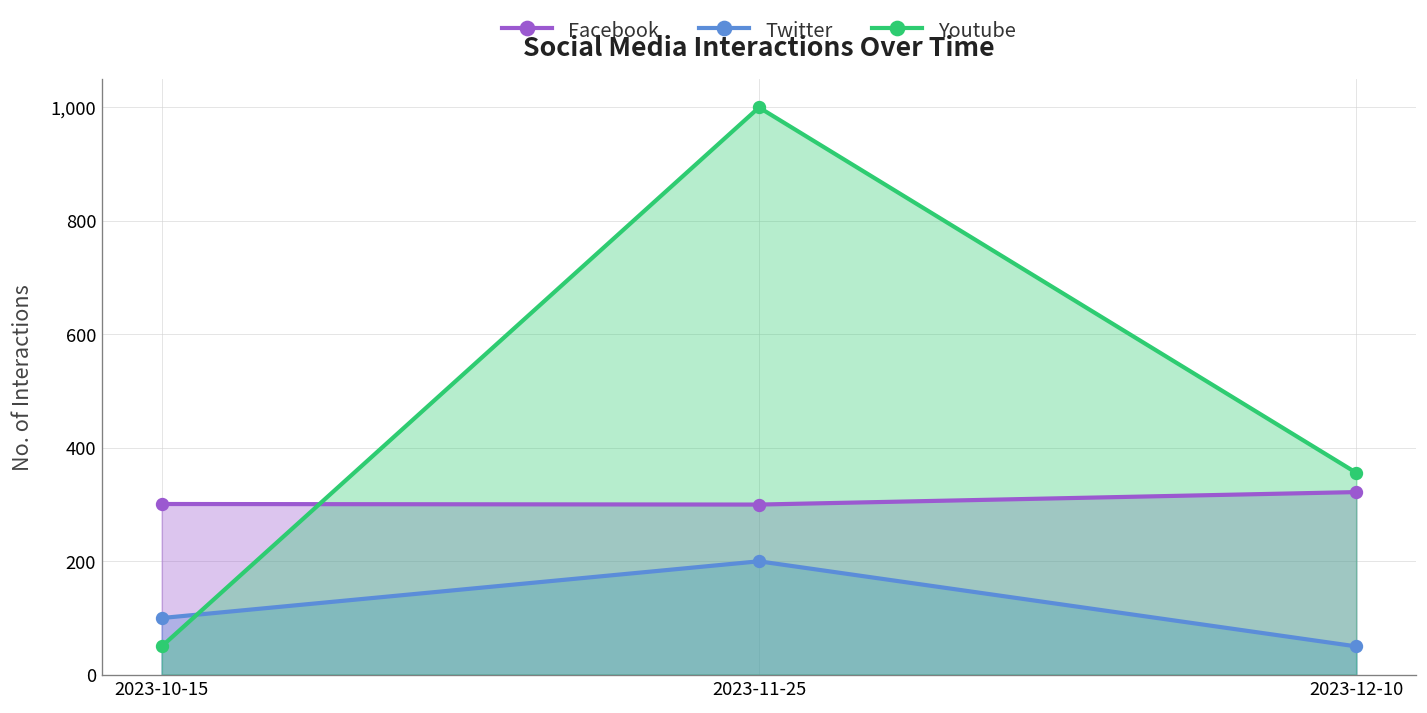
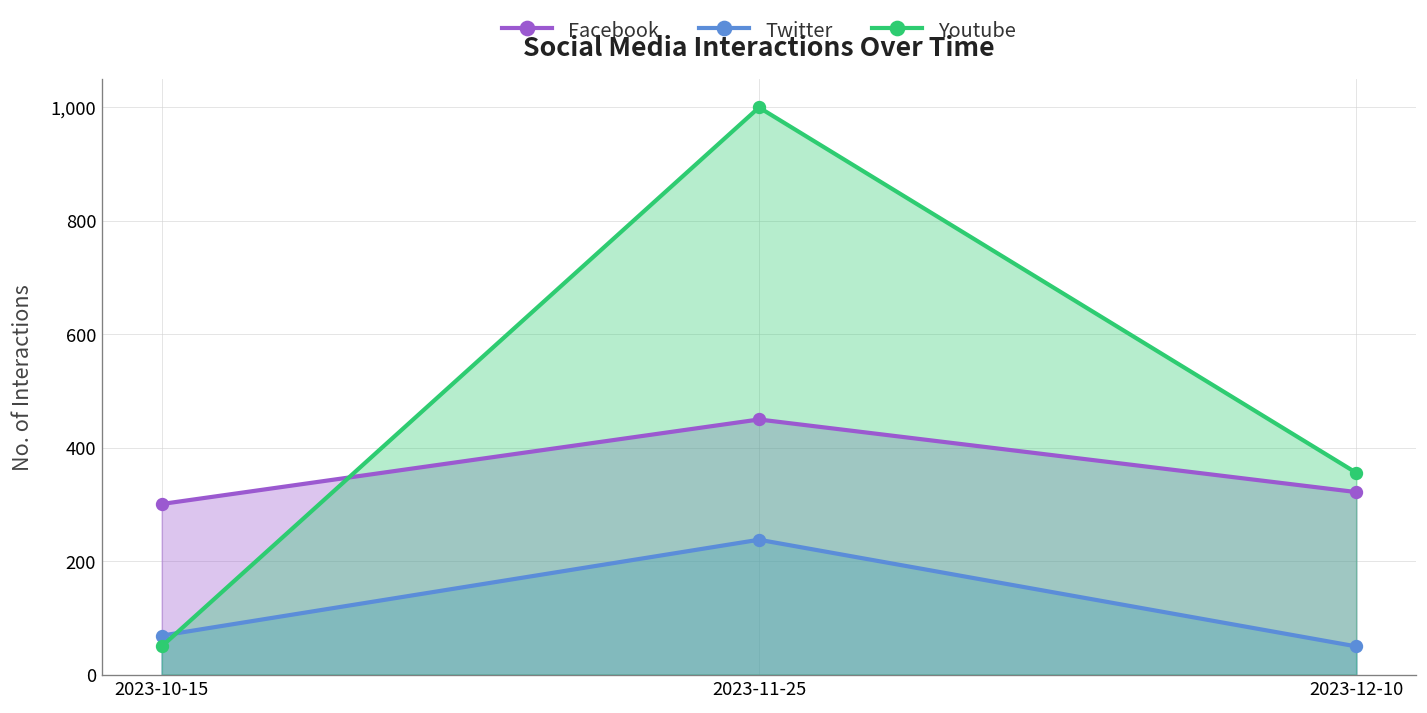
Twitter, 2023-10-15: 100 -> 70
Facebook, 2023-11-25: 300 -> 450
Twitter, 2023-11-25: 200 -> 240
